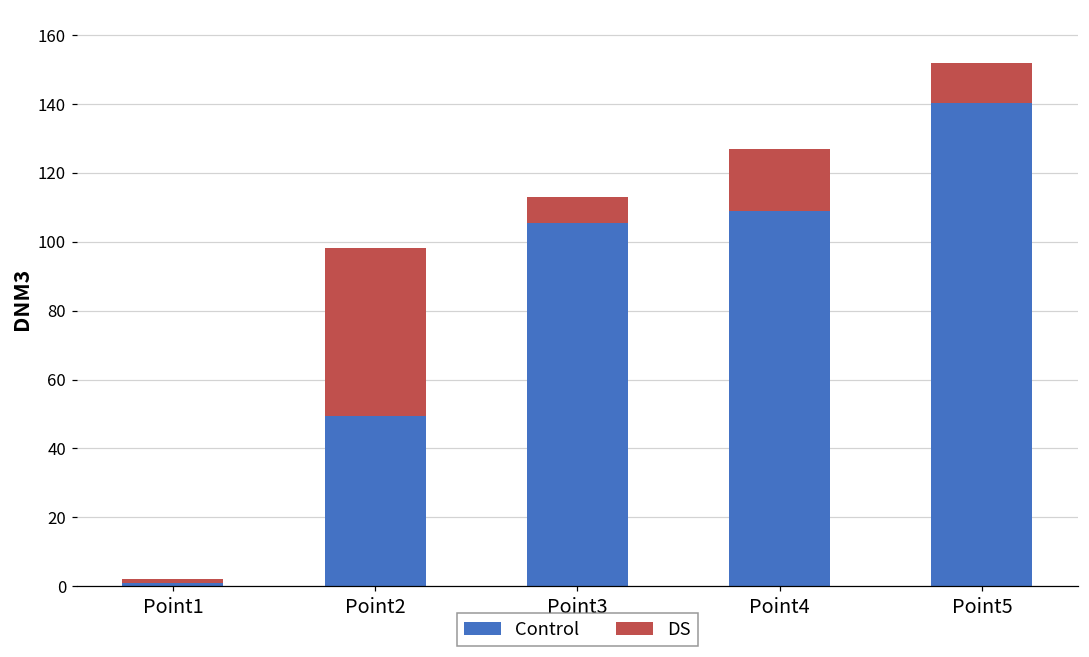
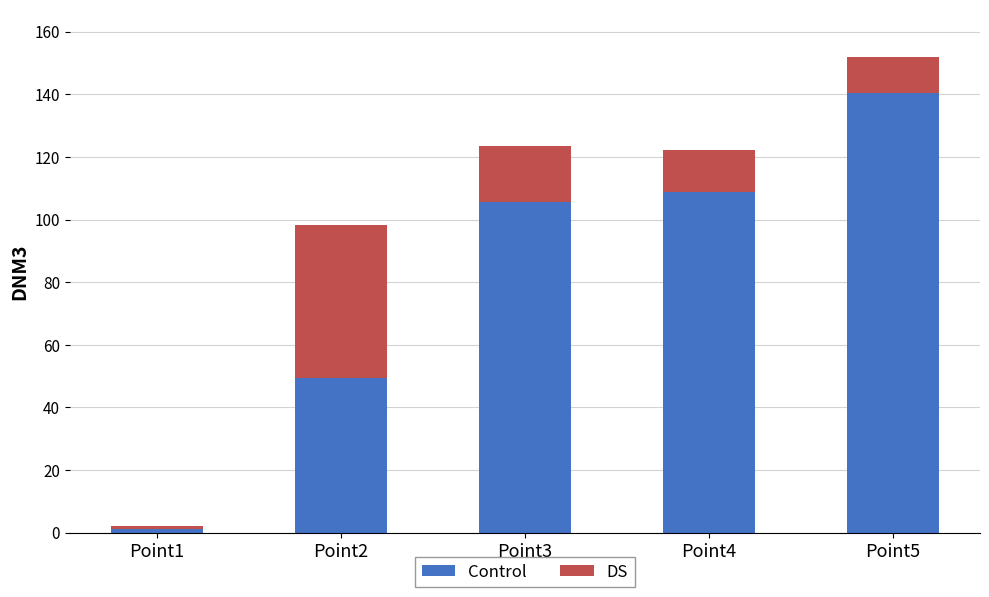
DS, Point3: 7 -> 18
DS, Point4: 18 -> 13
